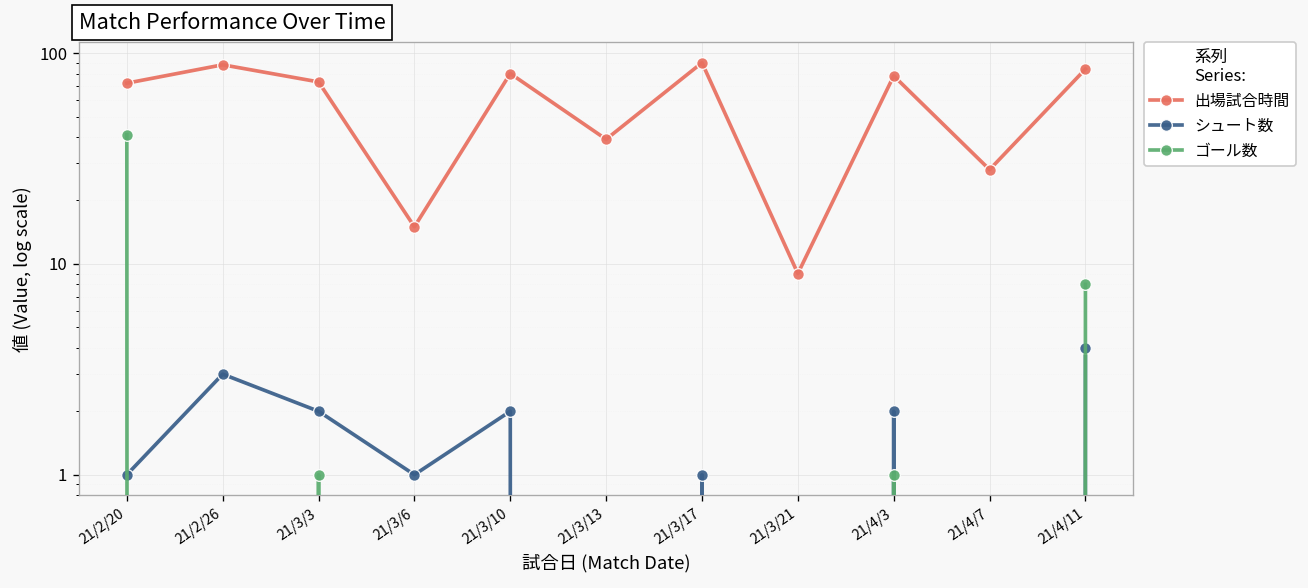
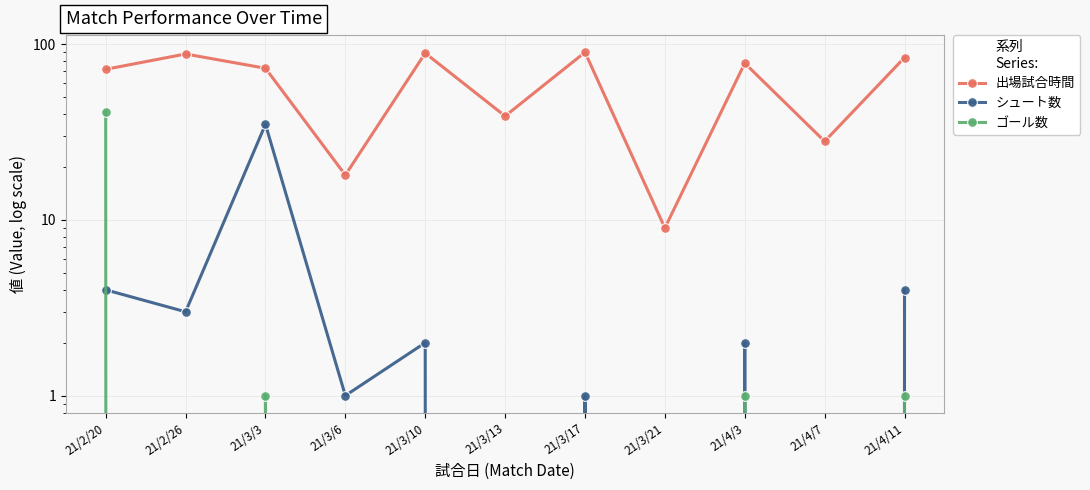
シュート数, 21/2/20: 1 -> 4
シュート数, 21/3/3: 2 -> 35
出場試合時間, 21/3/6: 15 -> 18
出場試合時間, 21/3/10: 80 -> 90
ゴール数, 21/4/11: 8 -> 1
